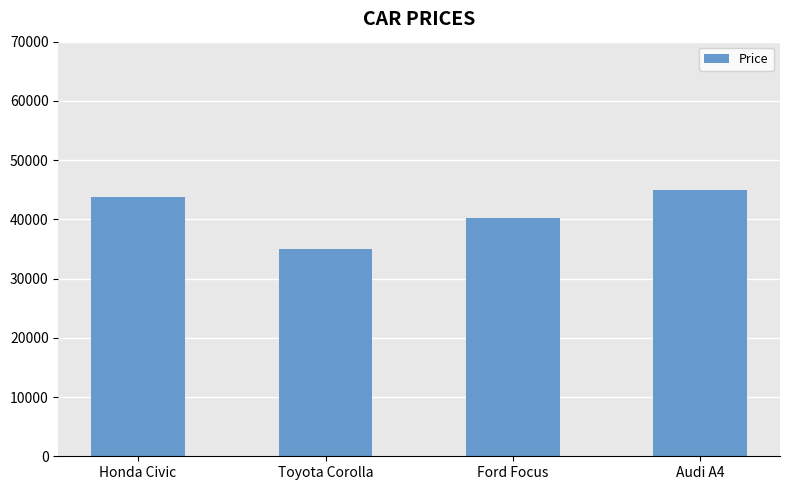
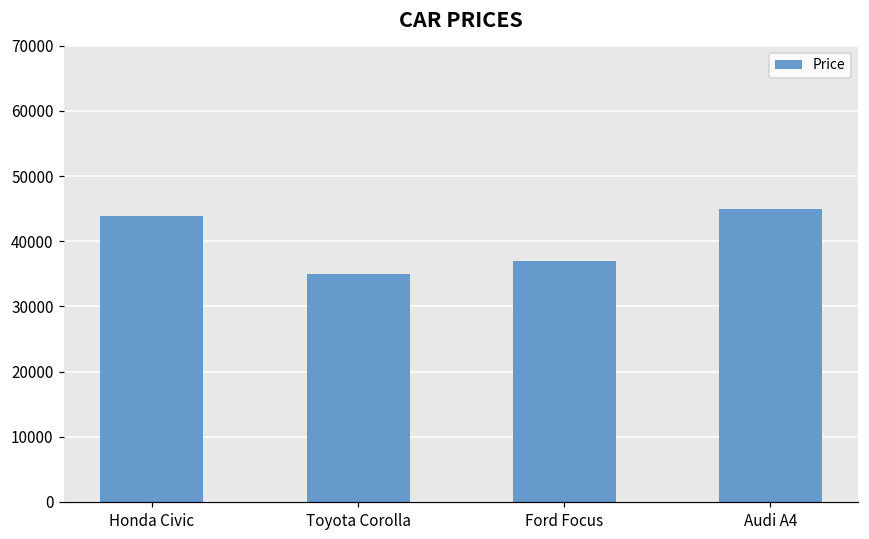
Ford Focus: 40000 -> 37000
